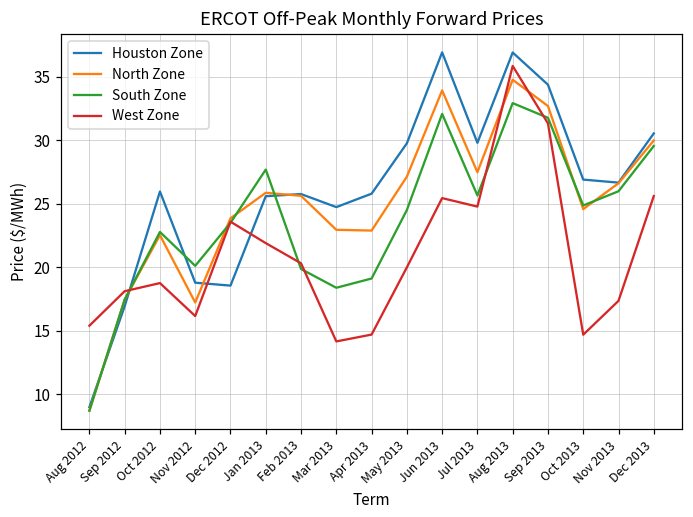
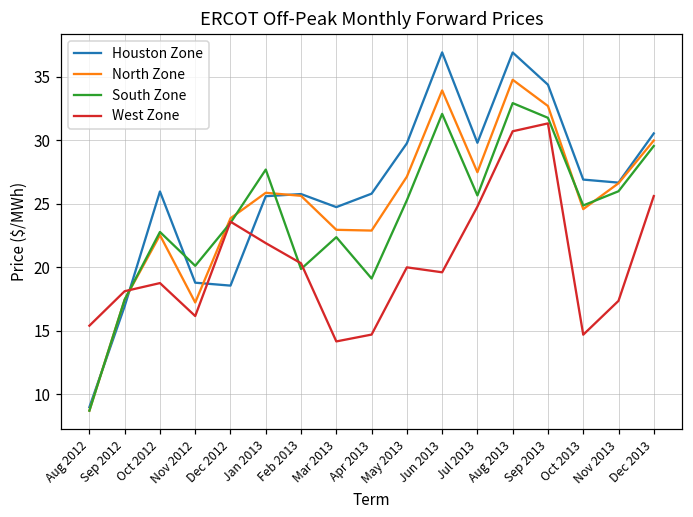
South Zone, Mar 2013: 18.4 -> 22.4
South Zone, May 2013: 24.5 -> 25.3
West Zone, Jun 2013: 25.5 -> 19.6
West Zone, Aug 2013: 35.9 -> 30.7
